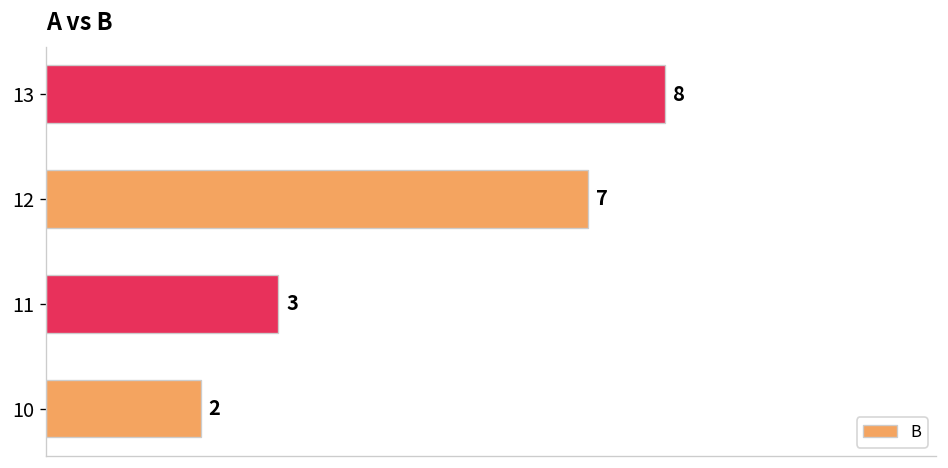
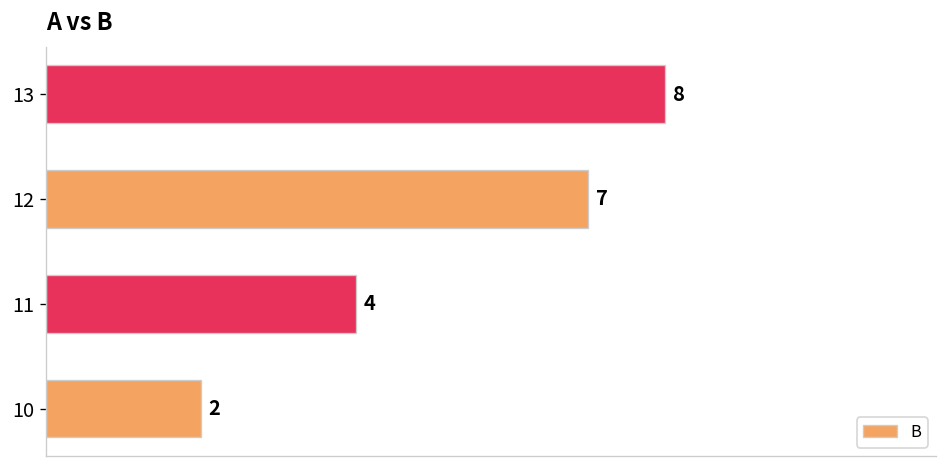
11: 3 -> 4
